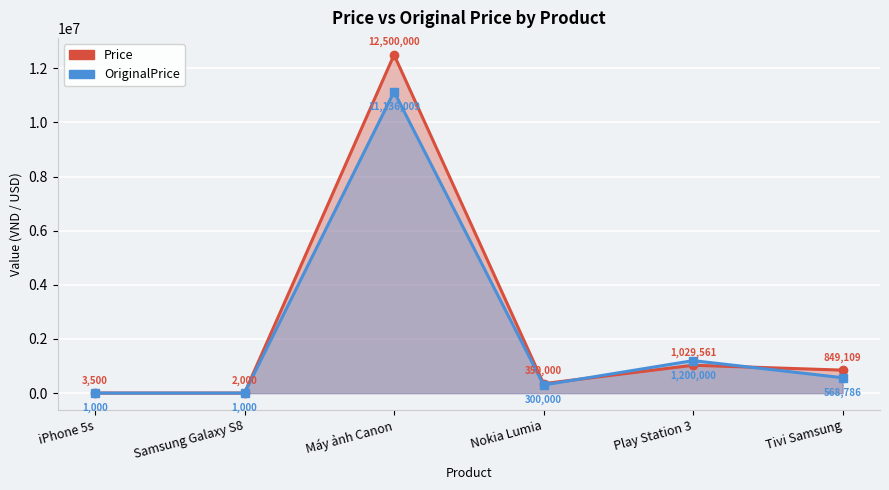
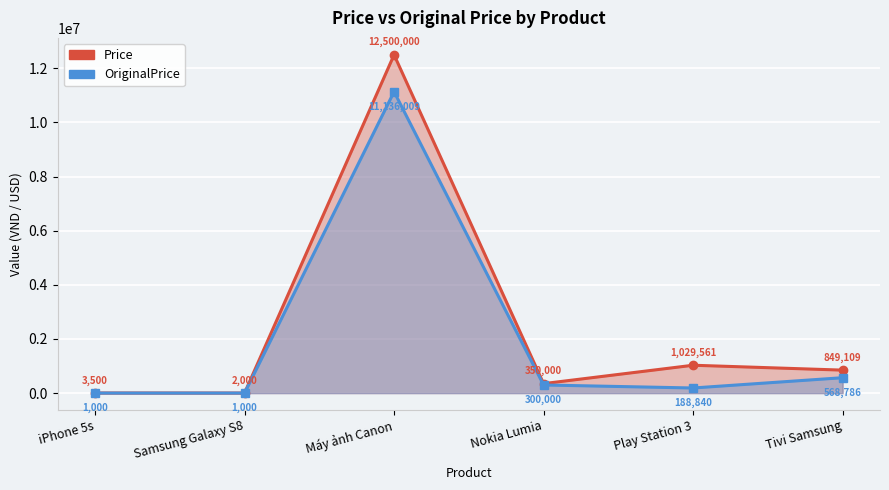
OriginalPrice, Play Station 3: 1,200,000 -> 188,840
